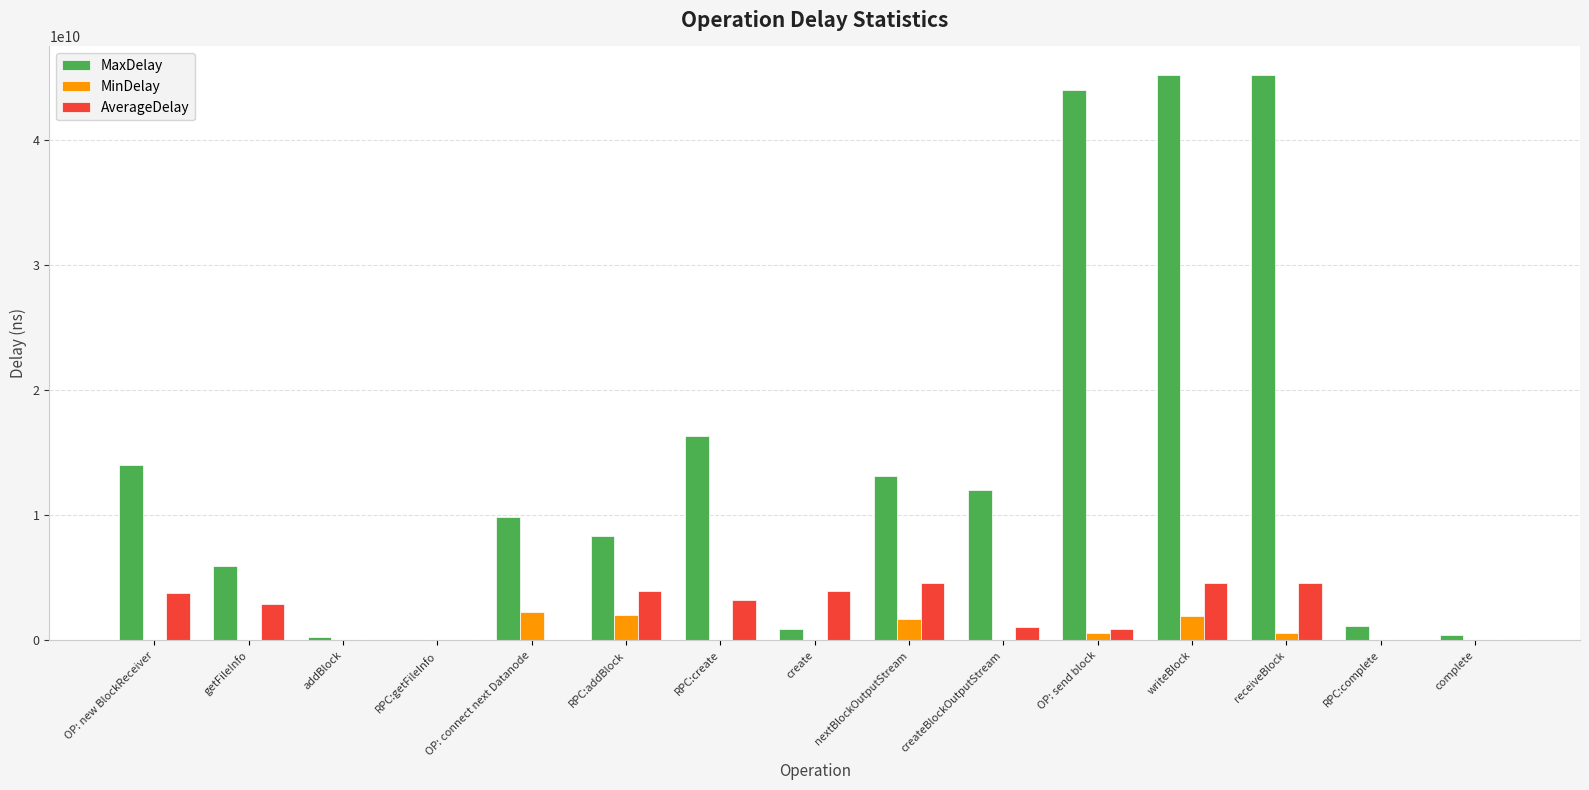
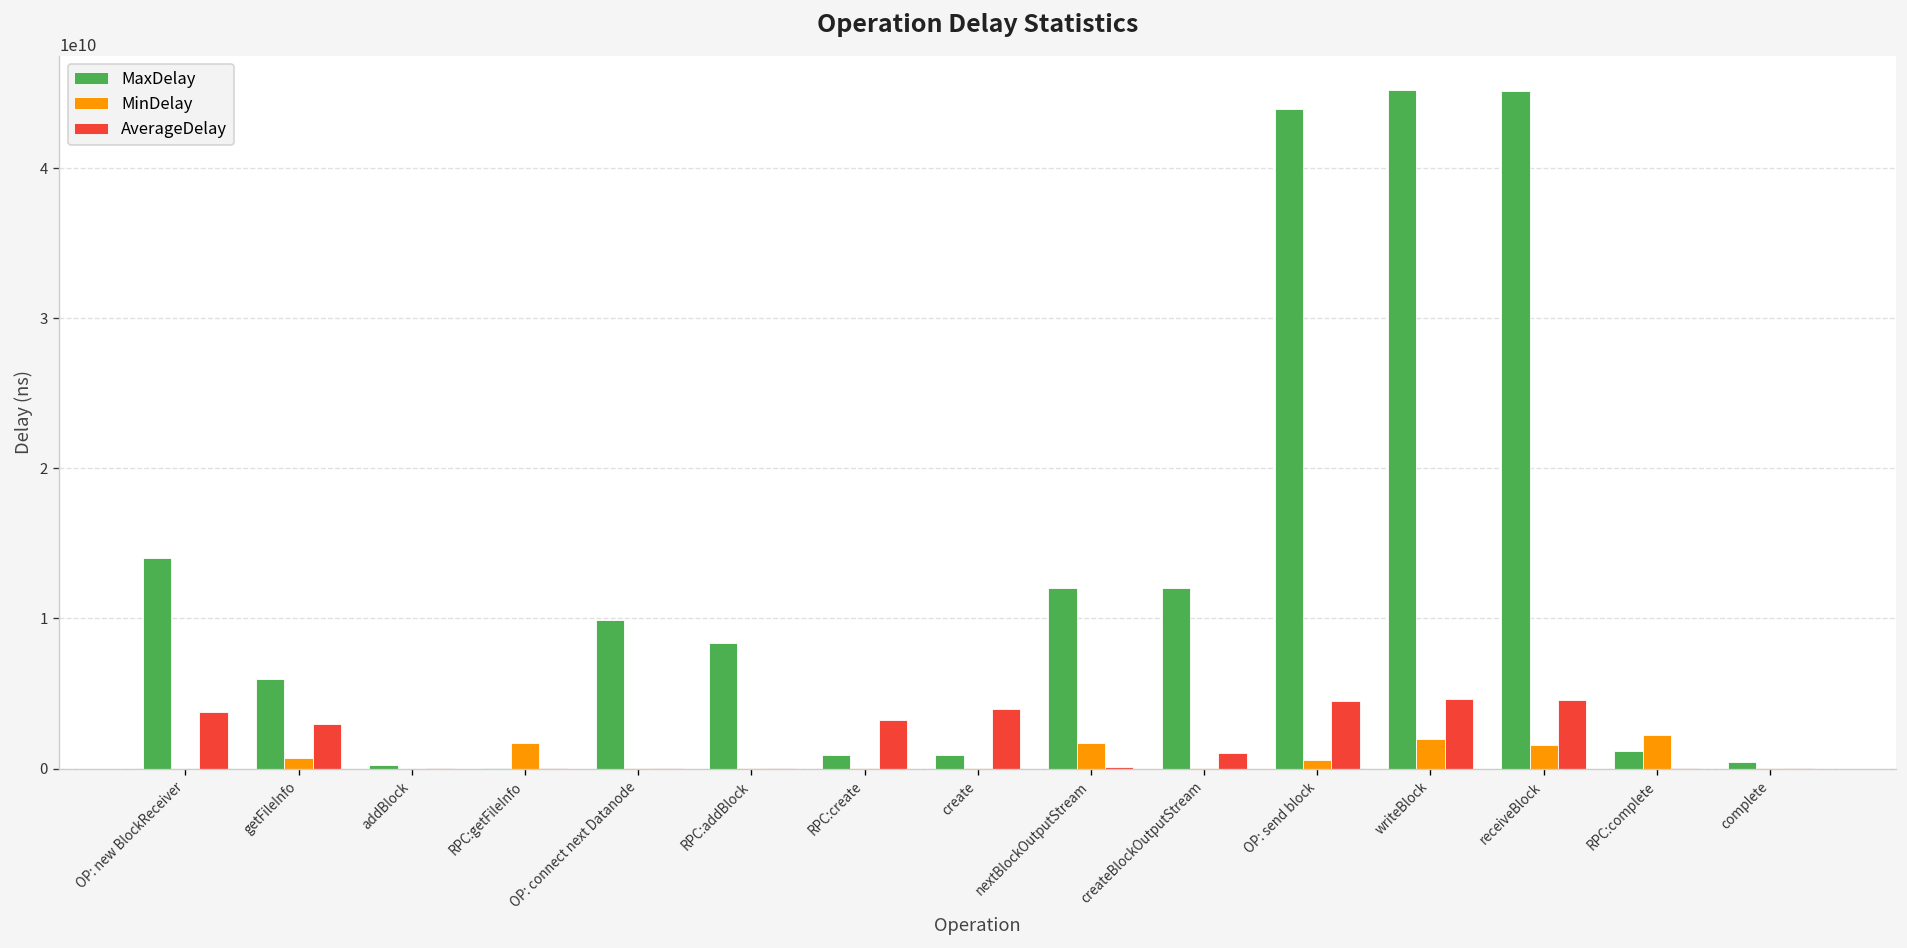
MinDelay, getFileInfo: 0 -> 700000000
MinDelay, RPC:getFileInfo: 0 -> 1700000000
MinDelay, OP: connect next Datanode: 2300000000 -> 0
MinDelay, RPC:addBlock: 2000000000 -> 0
AverageDelay, RPC:addBlock: 3900000000 -> 0
MaxDelay, RPC:create: 16400000000 -> 900000000
MaxDelay, nextBlockOutputStream: 13100000000 -> 12000000000
AverageDelay, nextBlockOutputStream: 4600000000 -> 100000000
AverageDelay, OP: send block: 900000000 -> 4500000000
MinDelay, receiveBlock: 600000000 -> 1600000000
MinDelay, RPC:complete: 0 -> 2200000000
